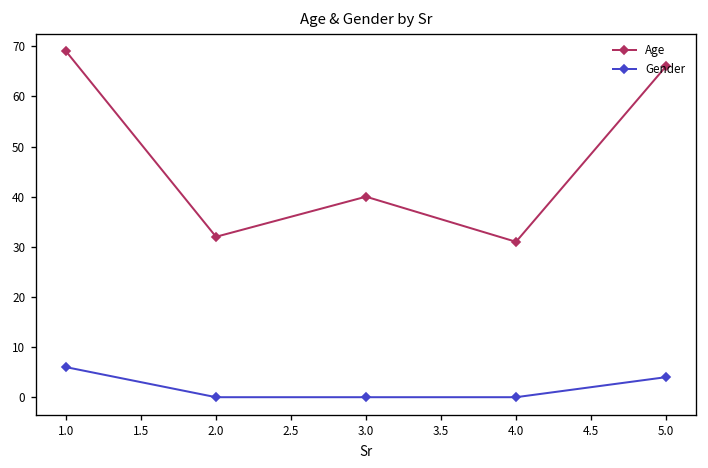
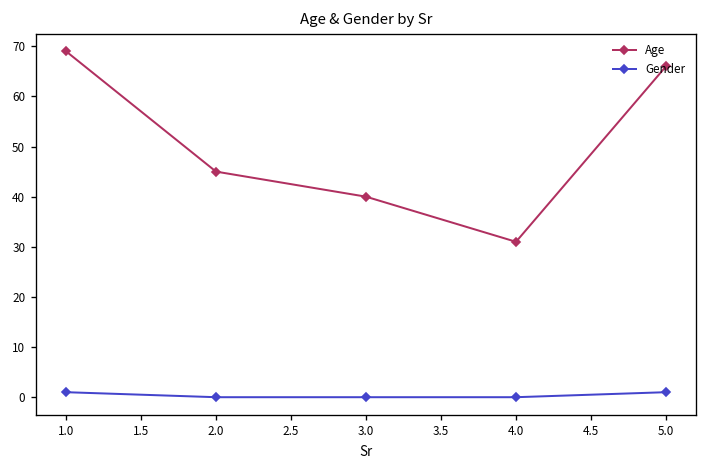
Gender, 1.0: 6 -> 1
Age, 2.0: 32 -> 45
Gender, 5.0: 4 -> 1
